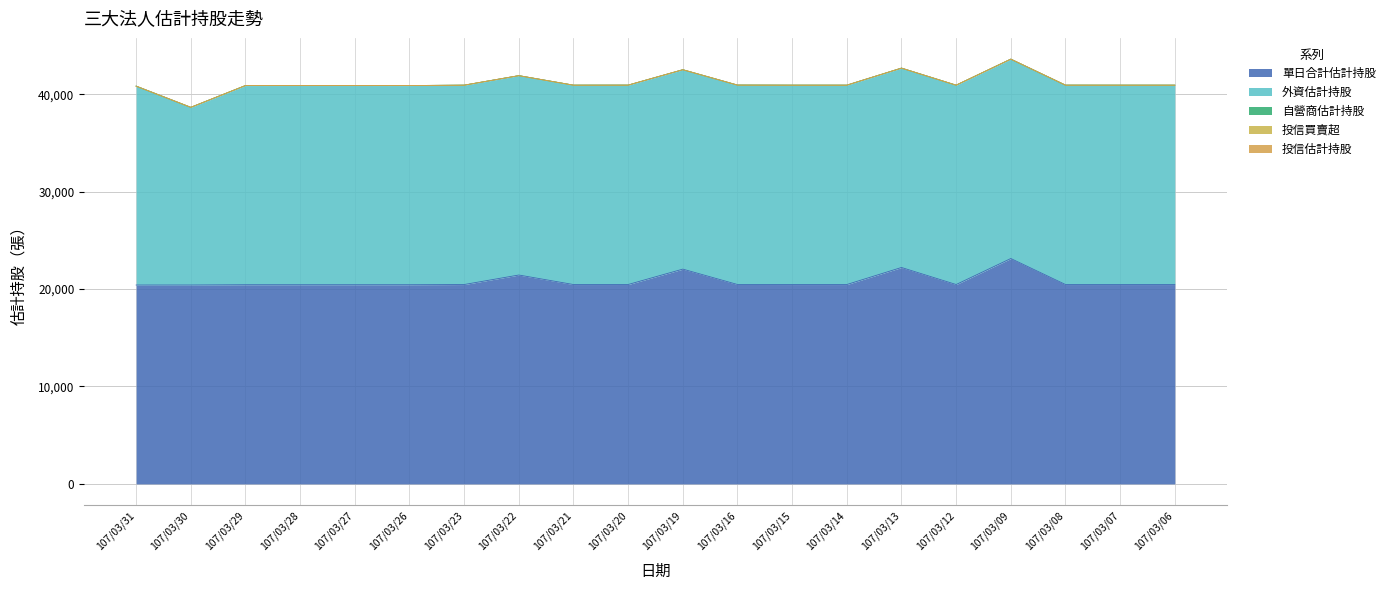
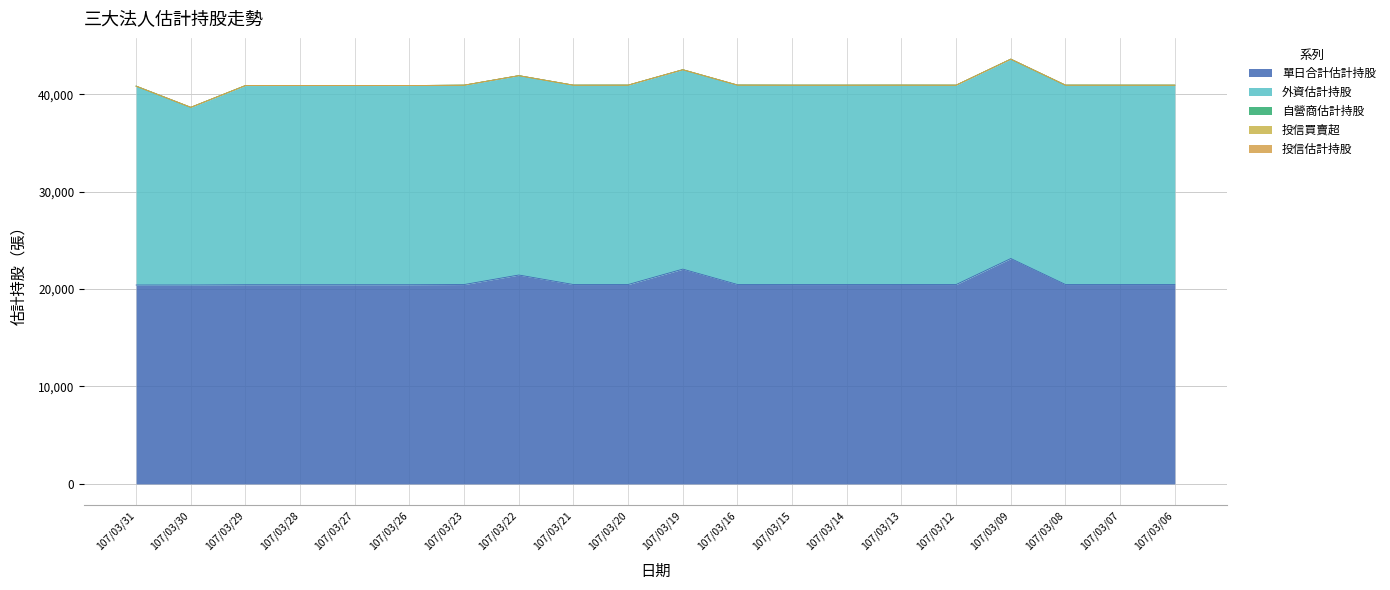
單日合計估計持股, 107/03/13: 22,000 -> 20,000
